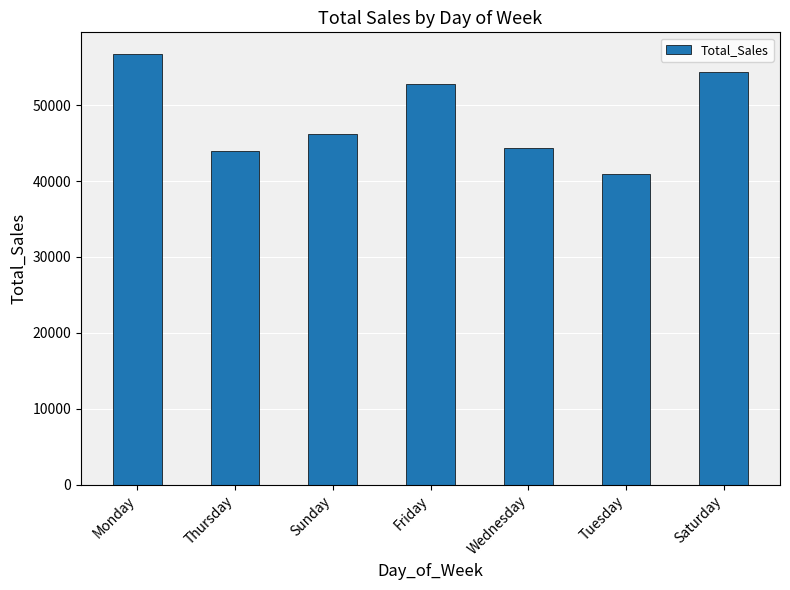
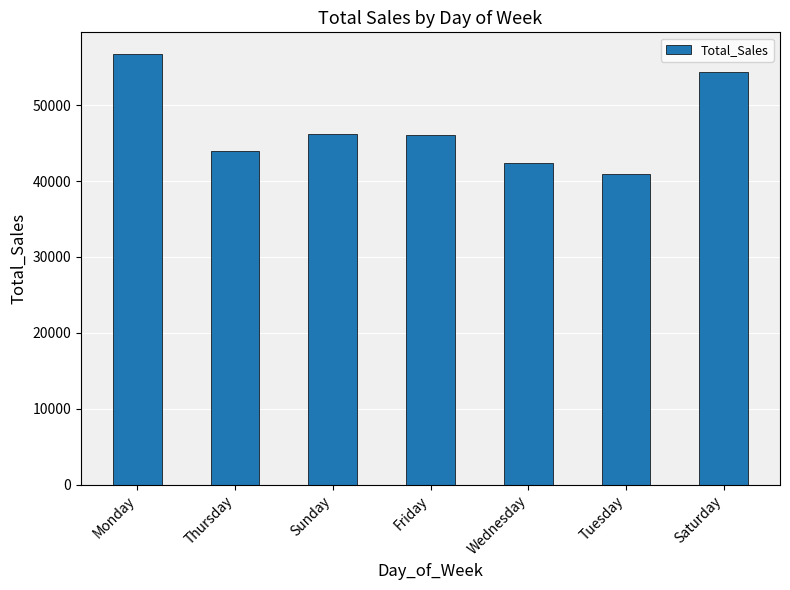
Friday: 53000 -> 46000
Wednesday: 44000 -> 42000
